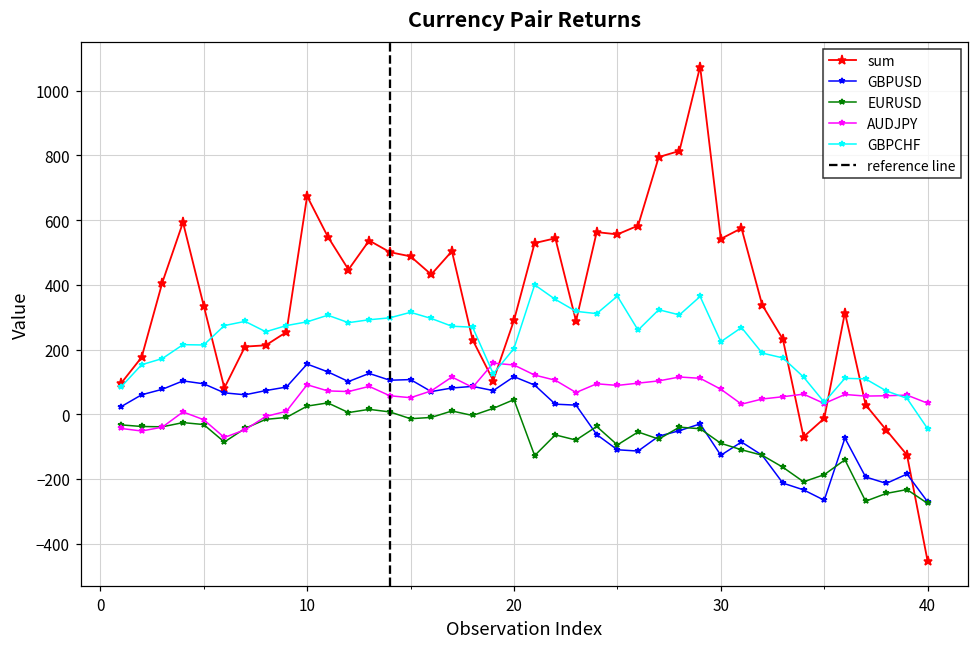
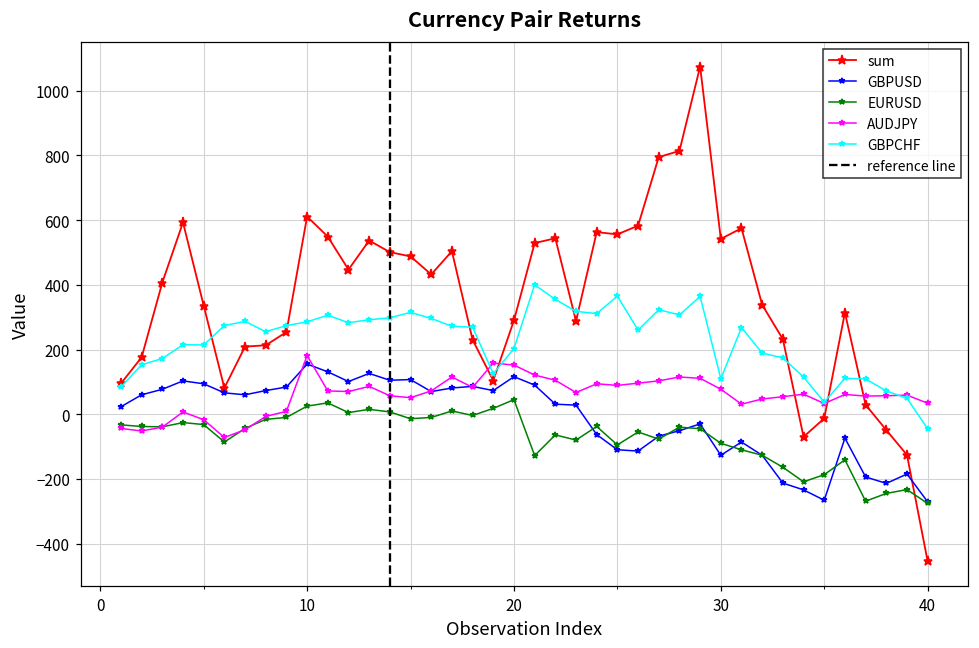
sum, 10: 670 -> 610
AUDJPY, 10: 90 -> 180
GBPCHF, 30: 220 -> 110
